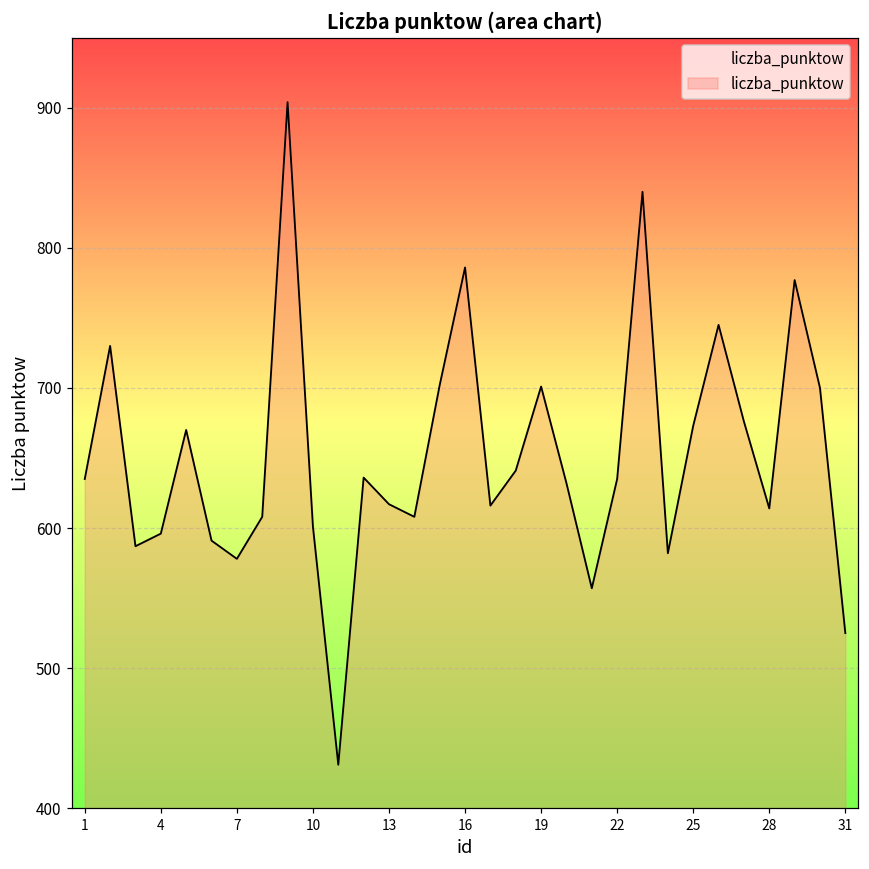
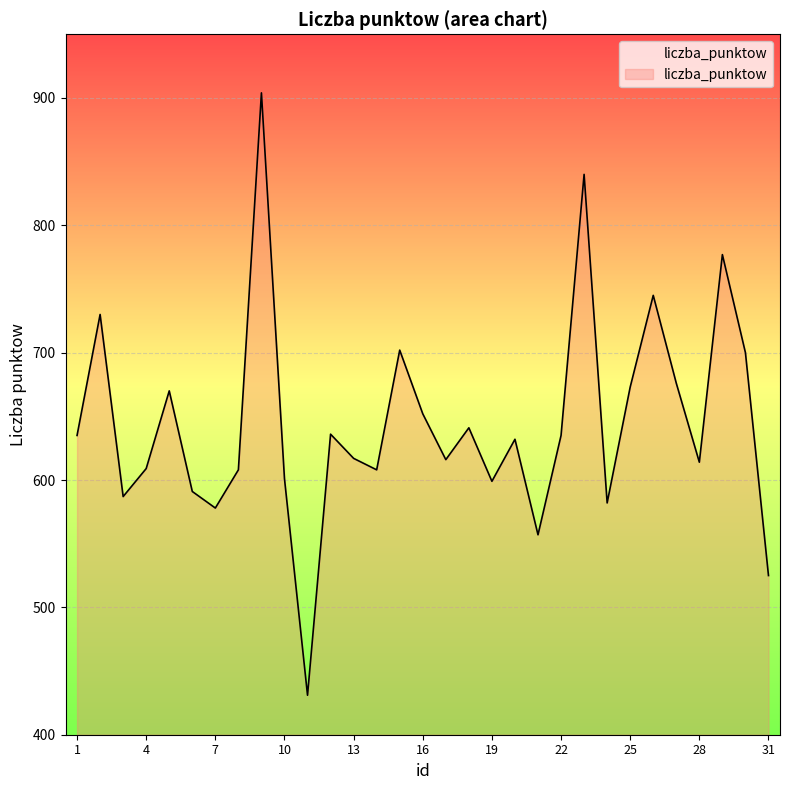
4: 596 -> 609
16: 786 -> 652
19: 701 -> 599
